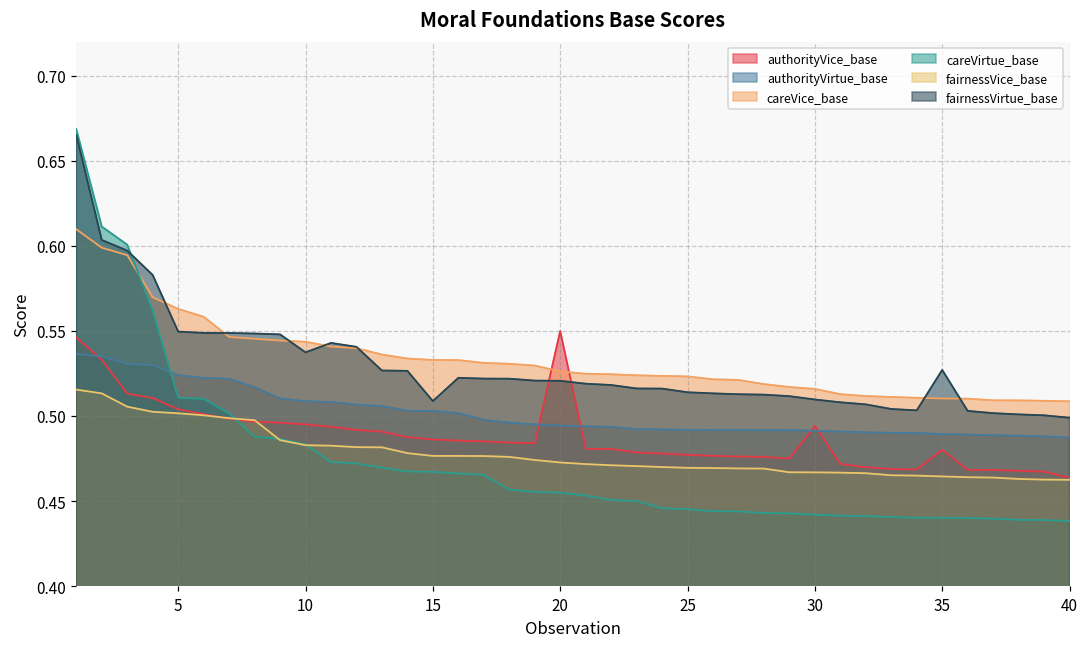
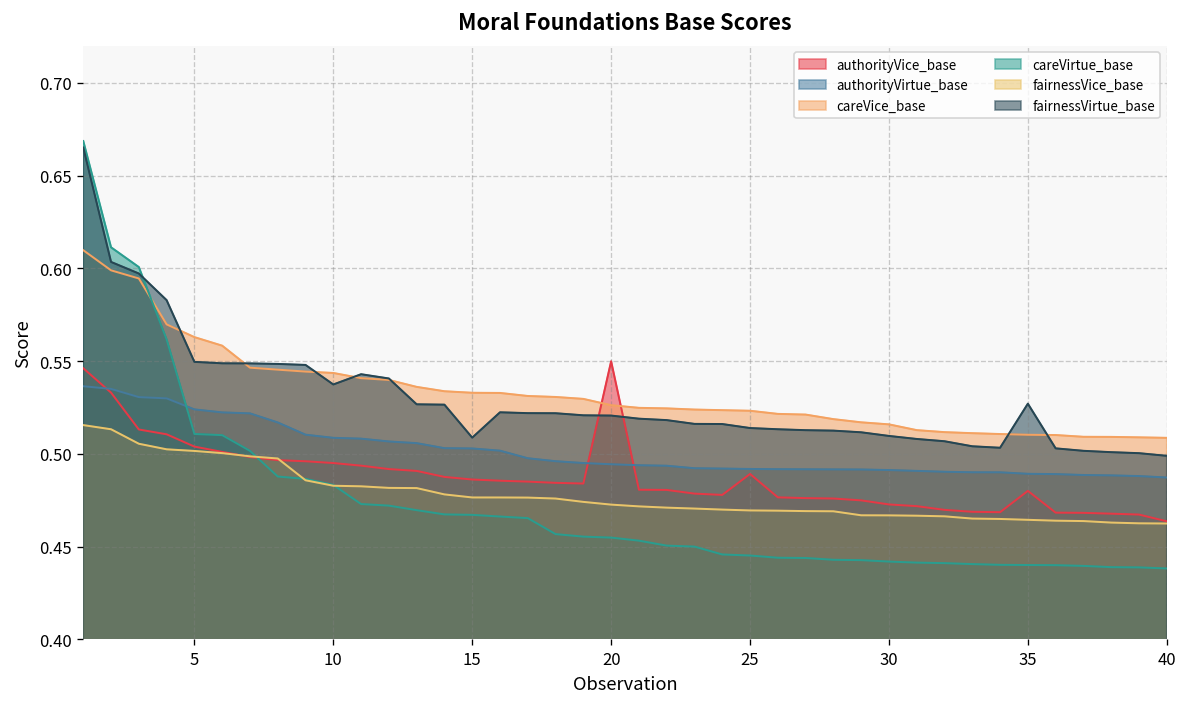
authorityVice_base, 25: 0.477 -> 0.489
authorityVice_base, 30: 0.494 -> 0.473
